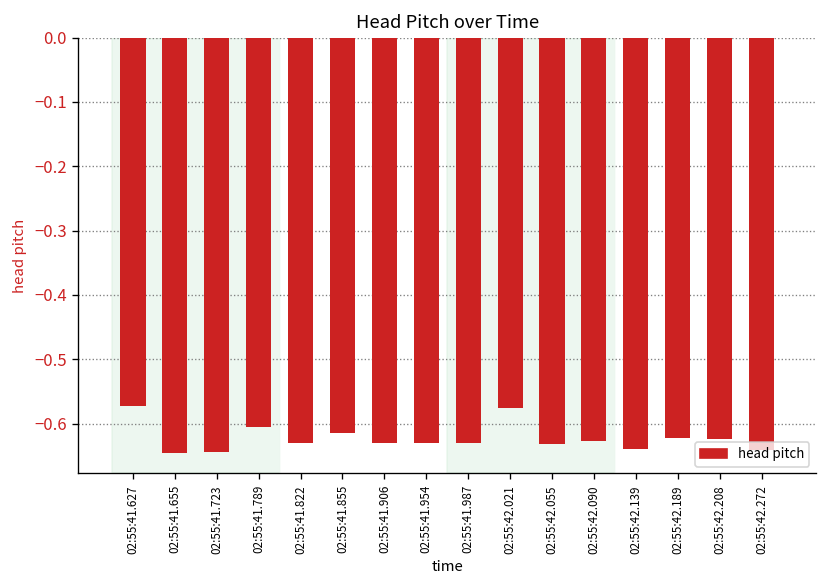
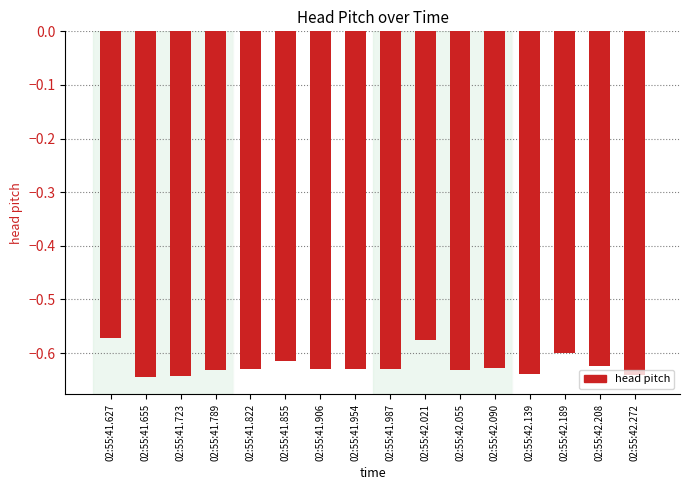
02:55:41.789: -0.61 -> -0.63
02:55:42.189: -0.62 -> -0.60
